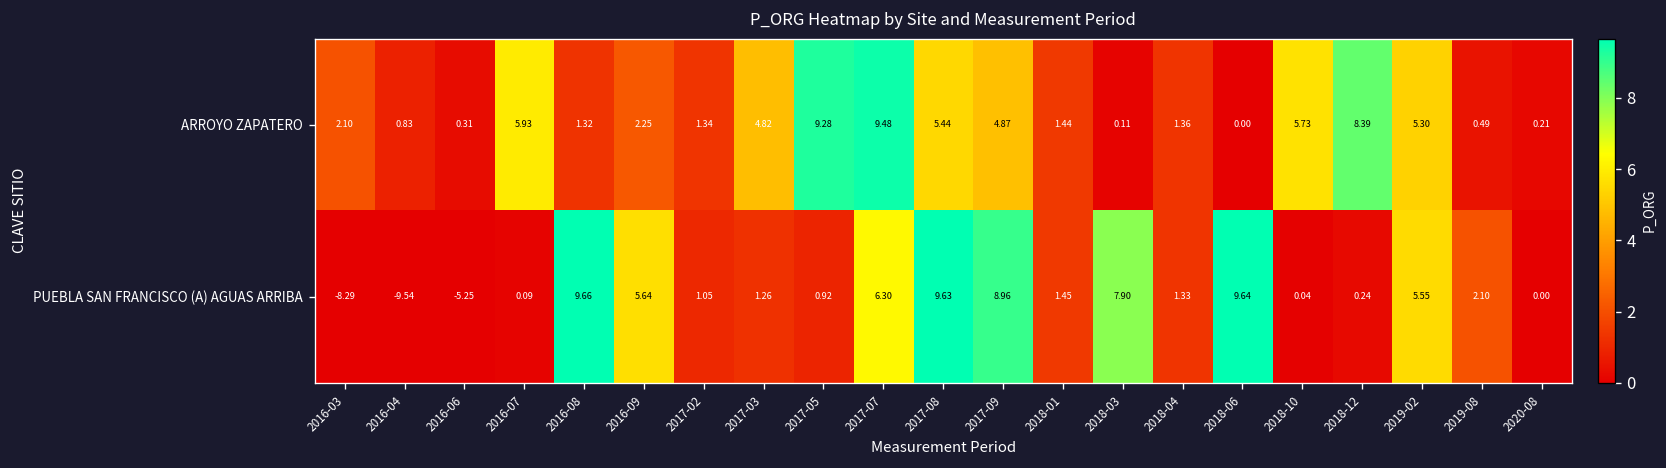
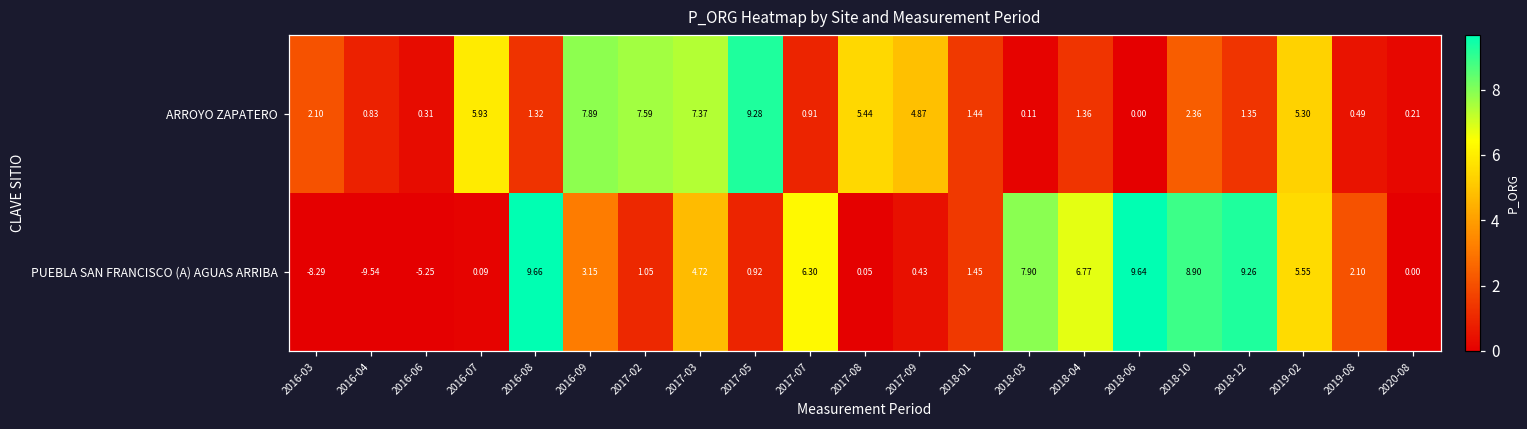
ARROYO ZAPATERO, 2016-09: 2.25 -> 7.89
ARROYO ZAPATERO, 2017-02: 1.34 -> 7.59
ARROYO ZAPATERO, 2017-03: 4.82 -> 7.37
ARROYO ZAPATERO, 2017-07: 9.48 -> 0.91
ARROYO ZAPATERO, 2018-10: 5.73 -> 2.36
ARROYO ZAPATERO, 2018-12: 8.39 -> 1.35
PUEBLA SAN FRANCISCO (A) AGUAS ARRIBA, 2016-09: 5.64 -> 3.15
PUEBLA SAN FRANCISCO (A) AGUAS ARRIBA, 2017-03: 1.26 -> 4.72
PUEBLA SAN FRANCISCO (A) AGUAS ARRIBA, 2017-08: 9.63 -> 0.05
PUEBLA SAN FRANCISCO (A) AGUAS ARRIBA, 2017-09: 8.96 -> 0.43
PUEBLA SAN FRANCISCO (A) AGUAS ARRIBA, 2018-04: 1.33 -> 6.77
PUEBLA SAN FRANCISCO (A) AGUAS ARRIBA, 2018-10: 0.04 -> 8.90
PUEBLA SAN FRANCISCO (A) AGUAS ARRIBA, 2018-12: 0.24 -> 9.26
